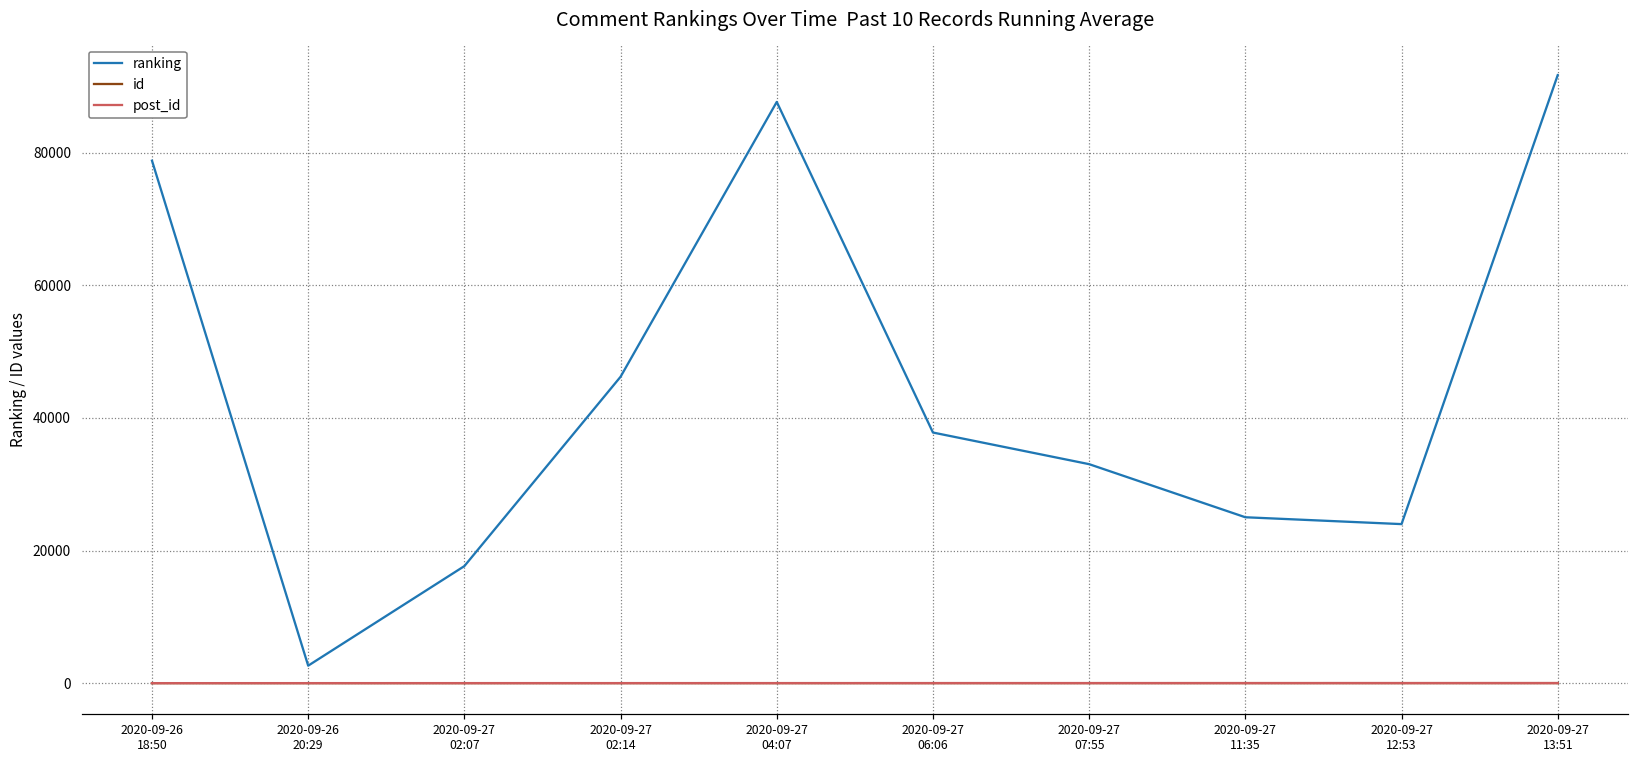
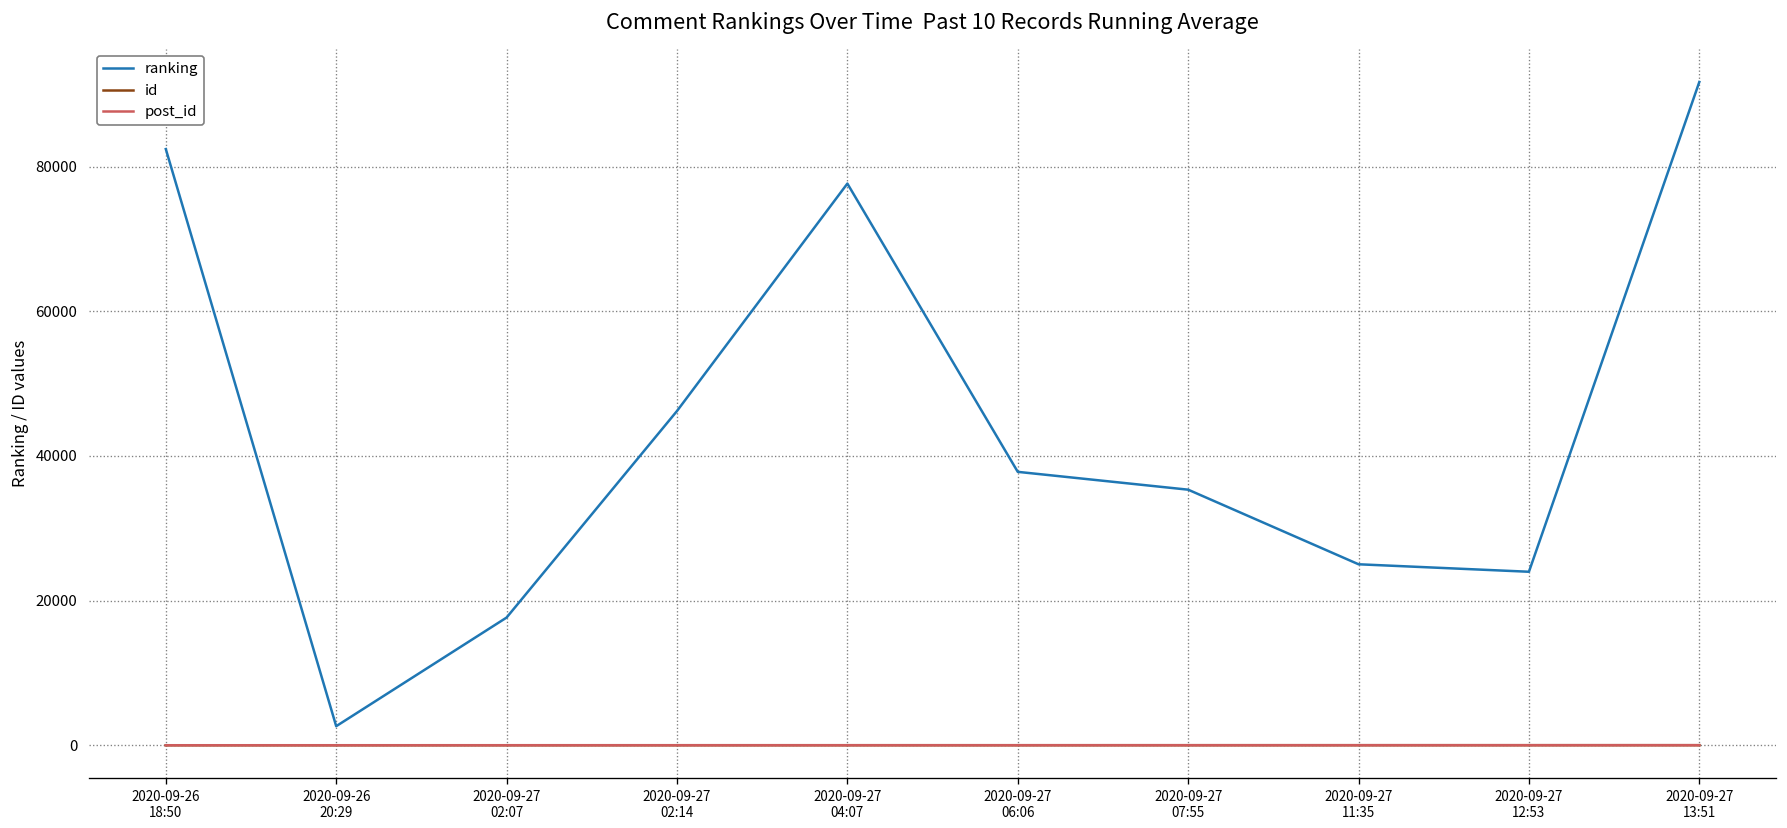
ranking, 2020-09-26 18:50: 79000 -> 82000
ranking, 2020-09-27 04:07: 88000 -> 78000
ranking, 2020-09-27 07:55: 33000 -> 35000
